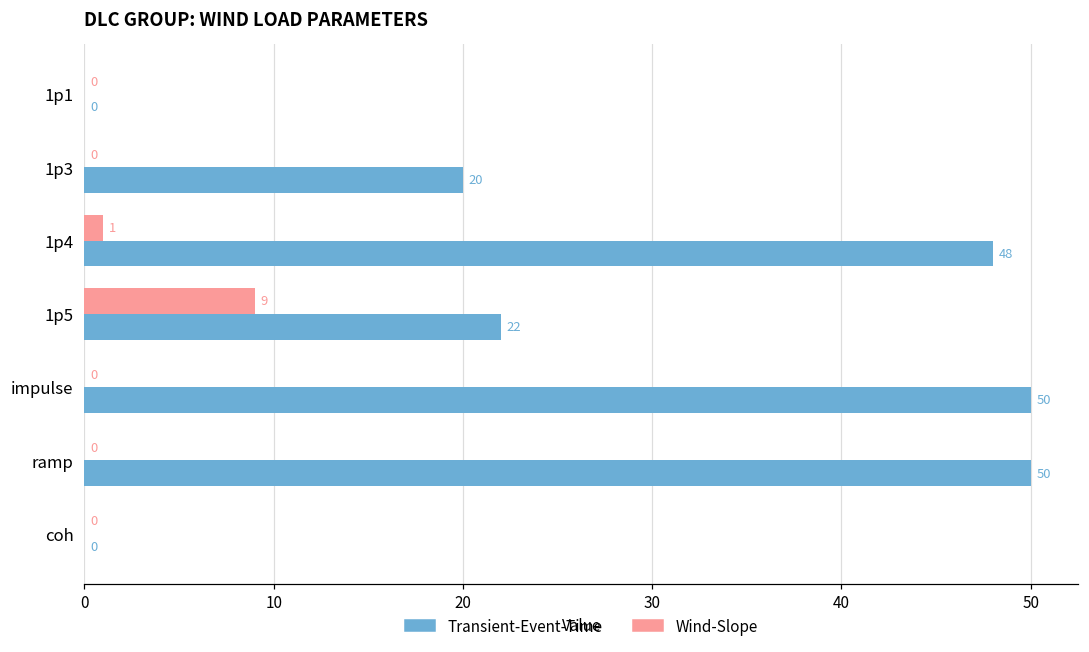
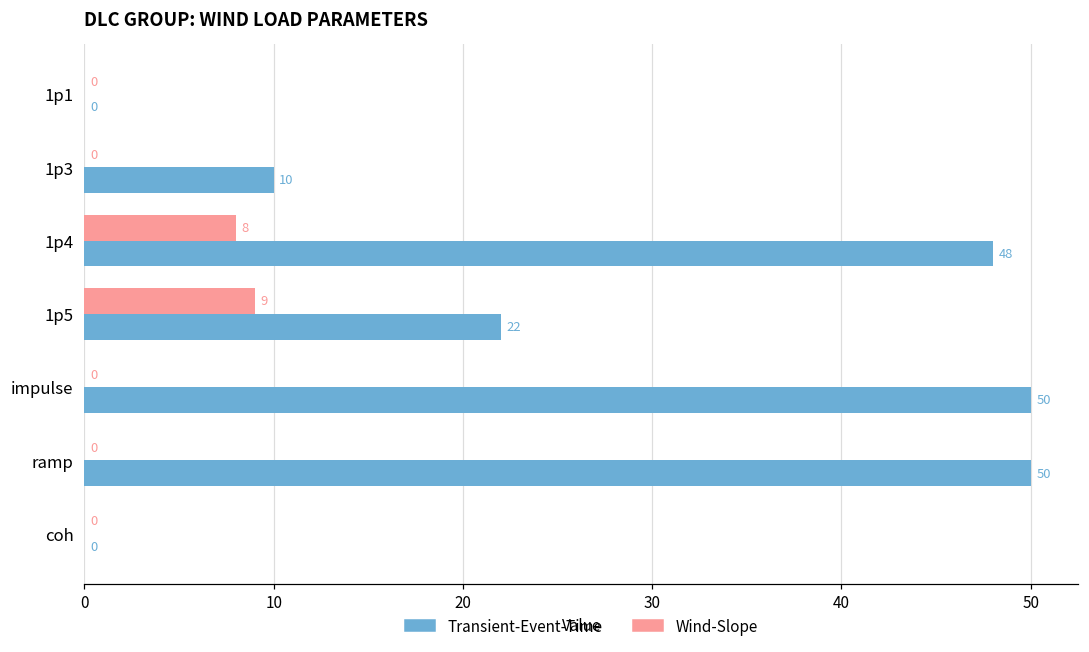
Transient-Event-Time, 1p3: 20 -> 10
Wind-Slope, 1p4: 1 -> 8
